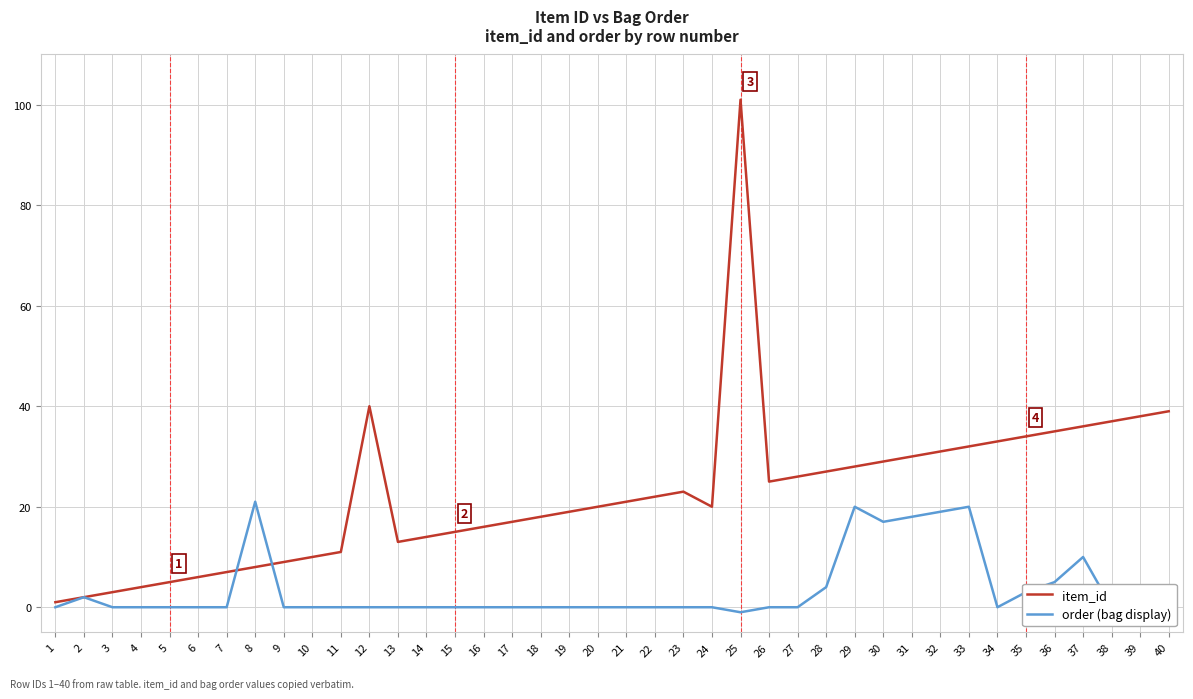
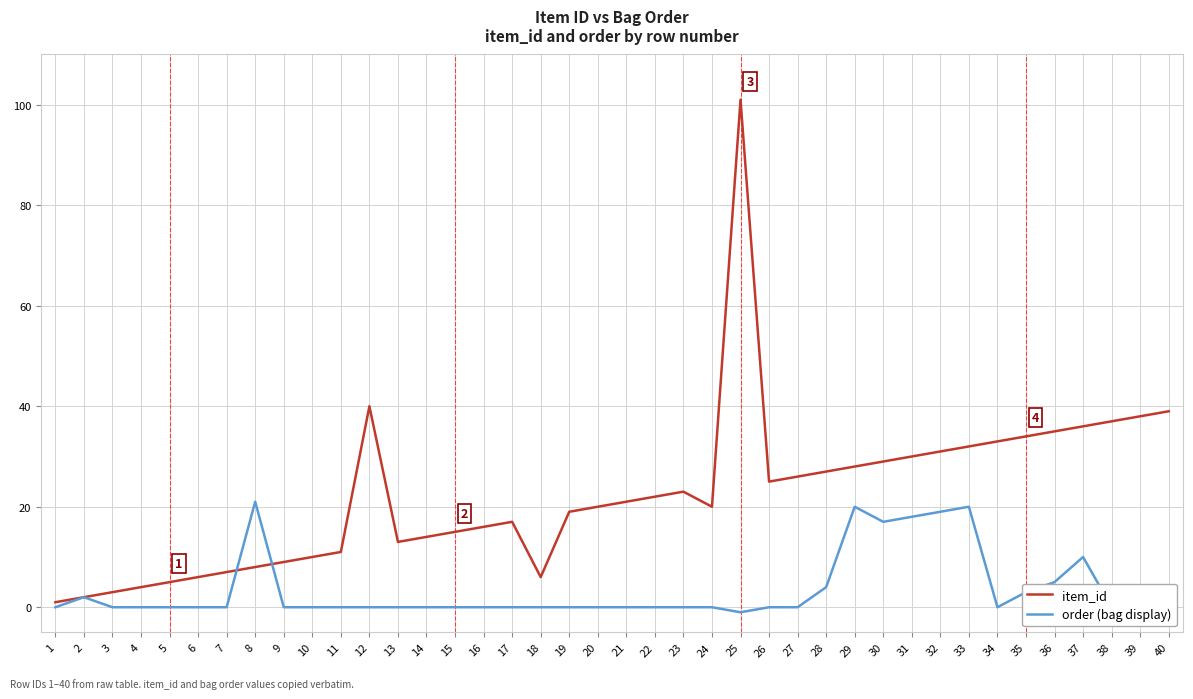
item_id, 18: 18 -> 6
